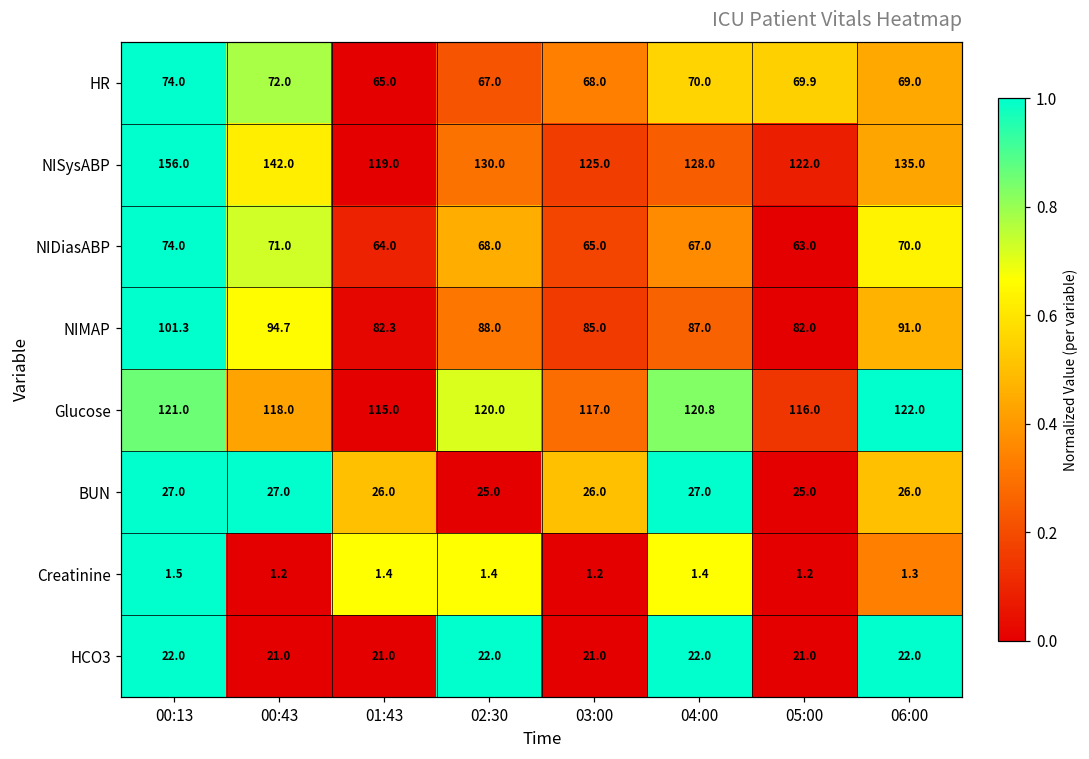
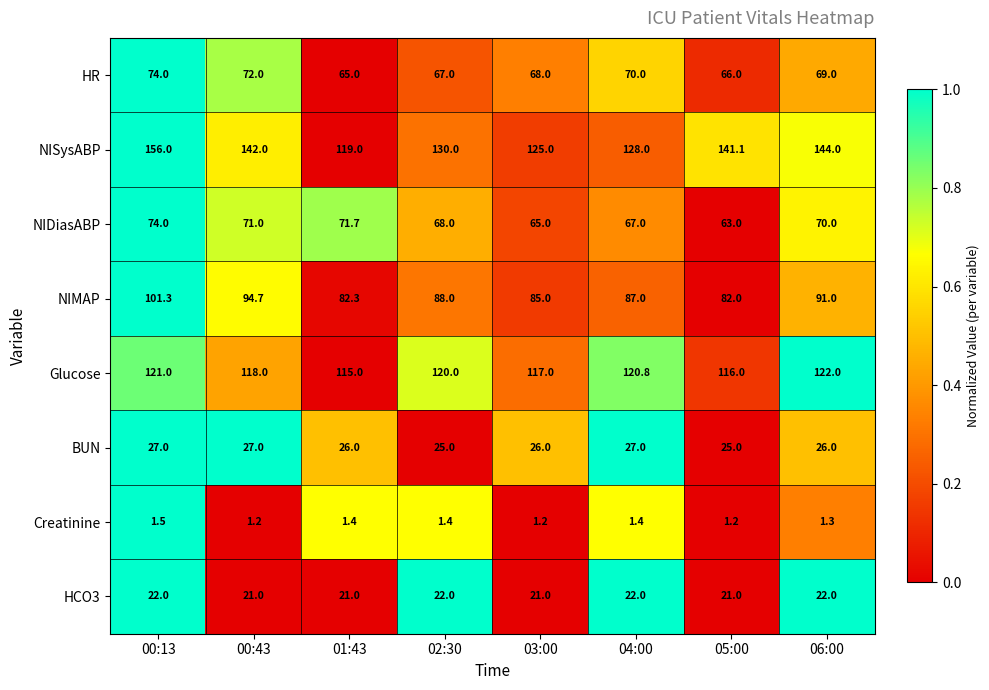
HR, 05:00: 69.9 -> 66.0
NISysABP, 05:00: 122.0 -> 141.1
NISysABP, 06:00: 135.0 -> 144.0
NIDiasABP, 01:43: 64.0 -> 71.7
